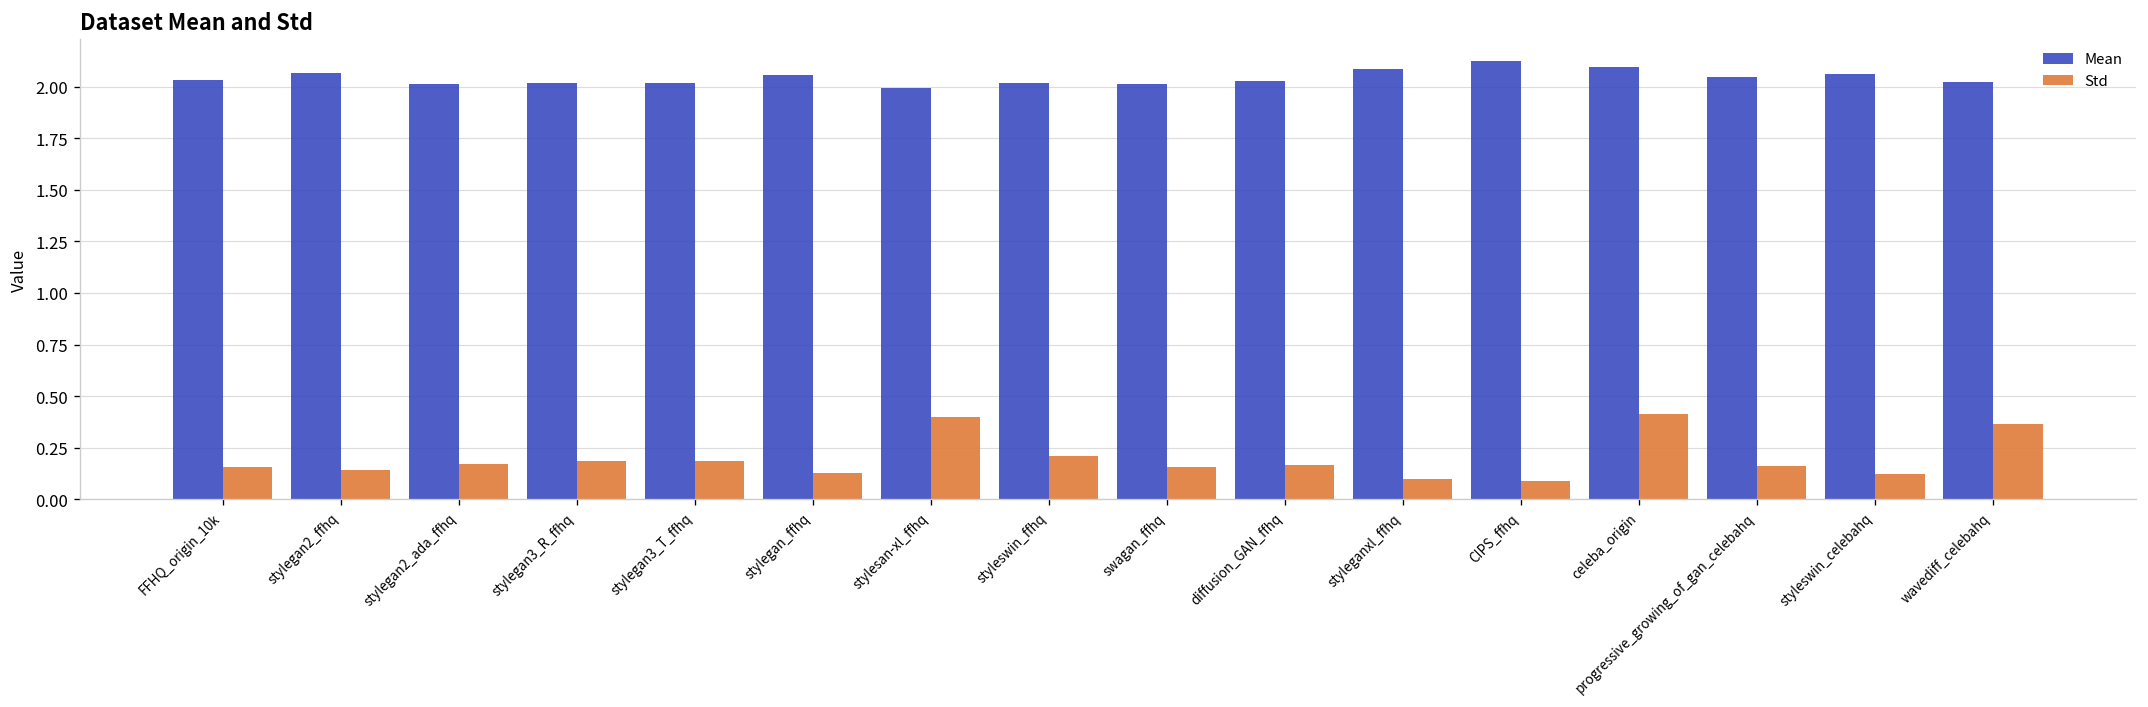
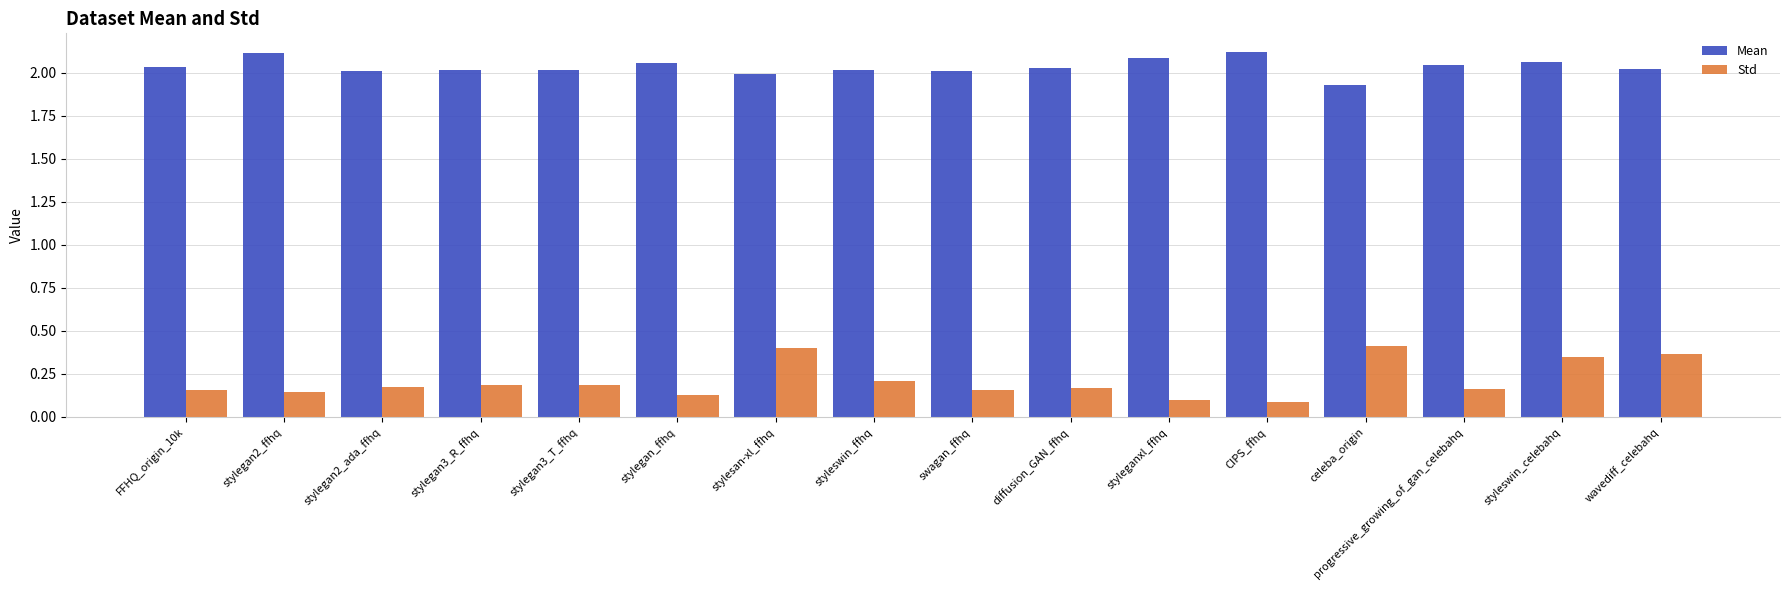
Mean, stylegan2_ffhq: 2.07 -> 2.12
Mean, celeba_origin: 2.10 -> 1.93
Std, styleswin_celebahq: 0.12 -> 0.35
